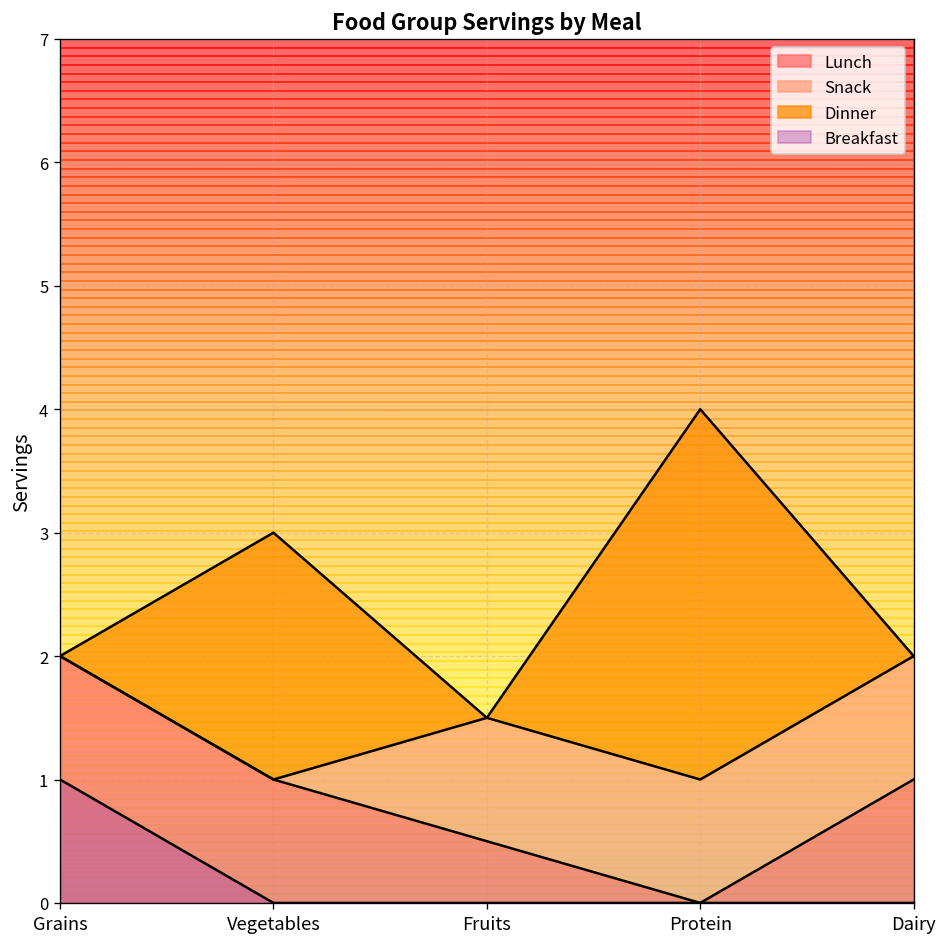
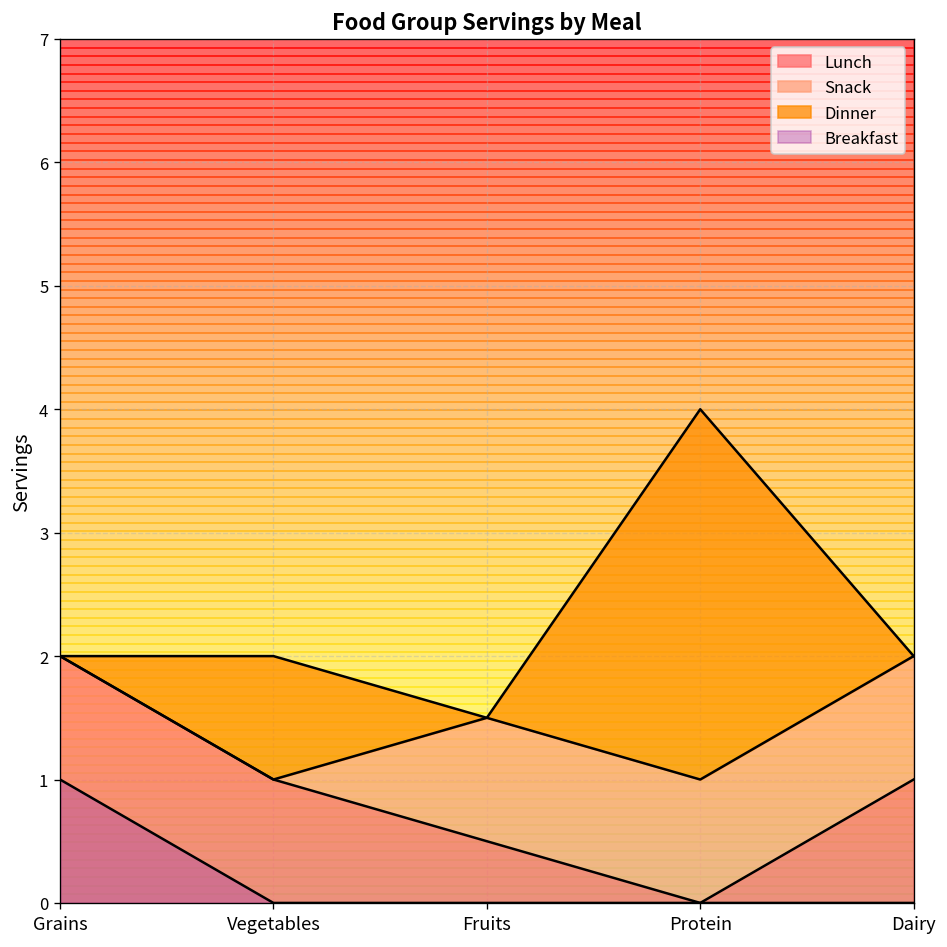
Dinner, Vegetables: 2 -> 1
